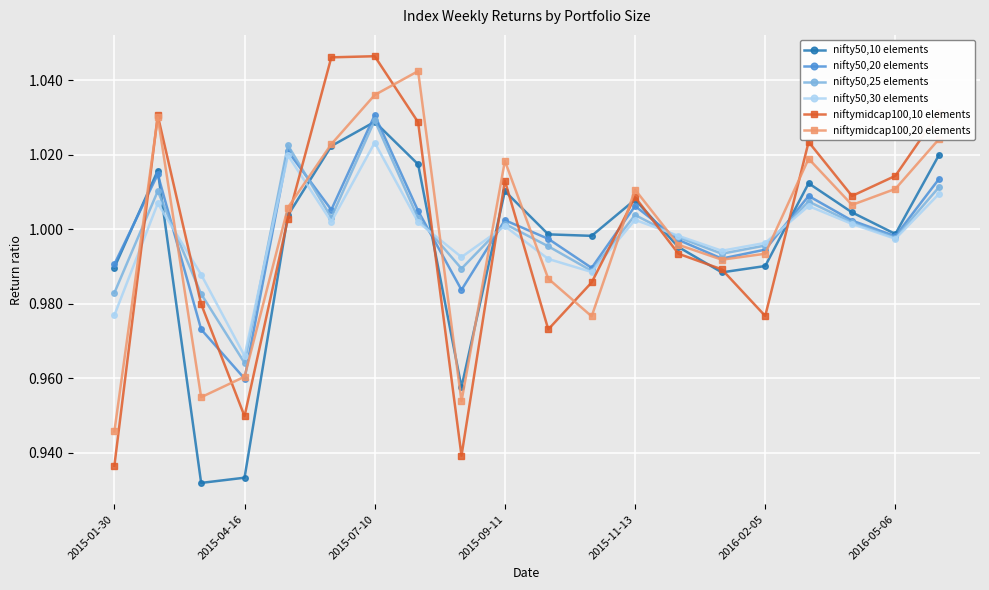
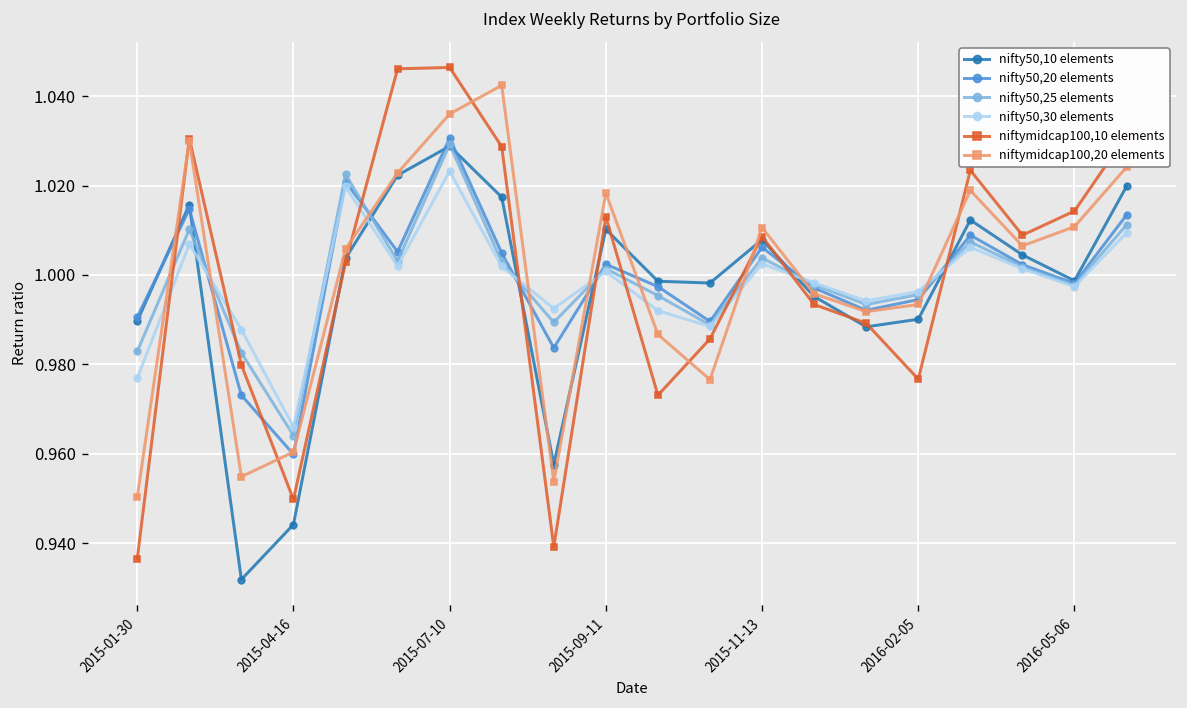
niftymidcap100,20 elements, 2015-01-30: 0.946 -> 0.950
nifty50,10 elements, 2015-04-16: 0.933 -> 0.944
